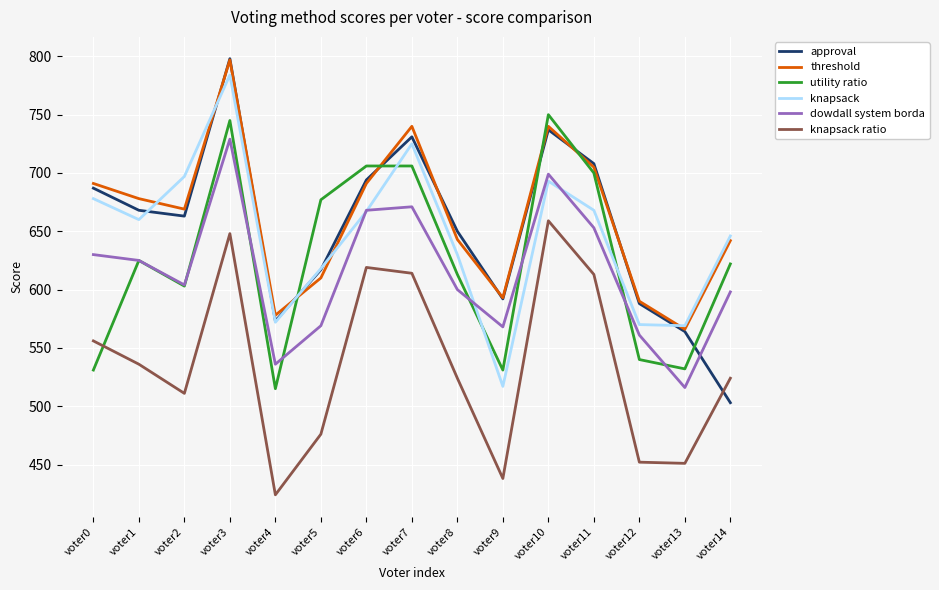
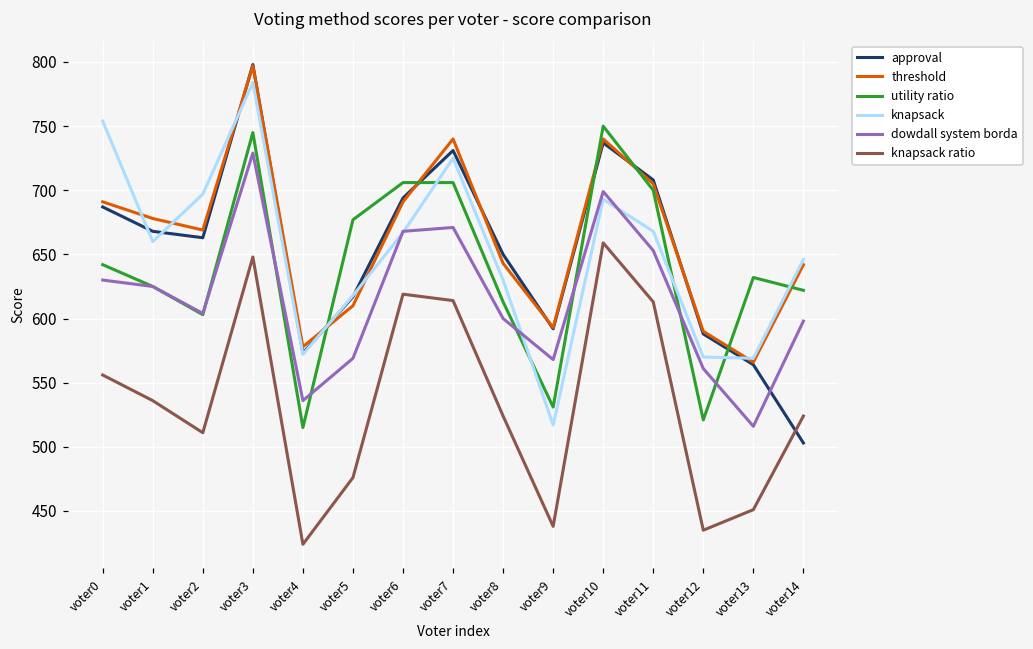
utility ratio, voter0: 531 -> 642
knapsack, voter0: 678 -> 754
utility ratio, voter12: 540 -> 521
knapsack ratio, voter12: 452 -> 435
utility ratio, voter13: 532 -> 632
